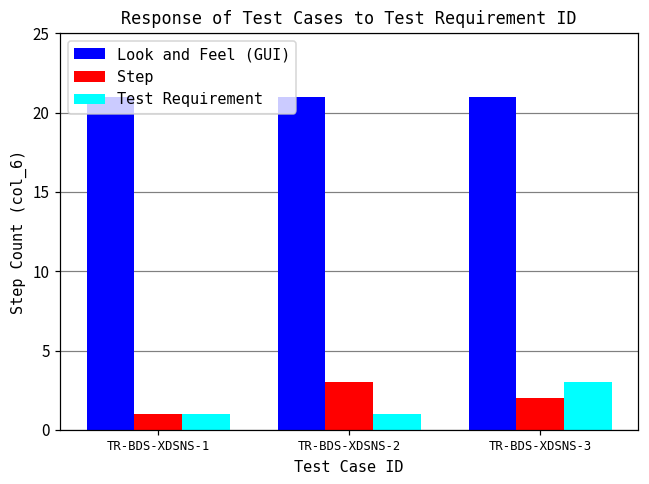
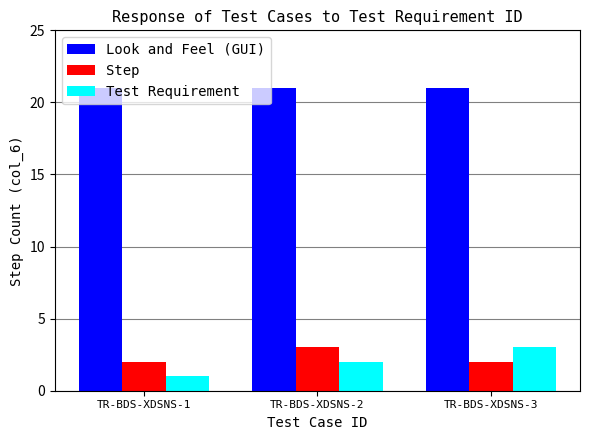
Step, TR-BDS-XDSNS-1: 1 -> 2
Test Requirement, TR-BDS-XDSNS-2: 1 -> 2
